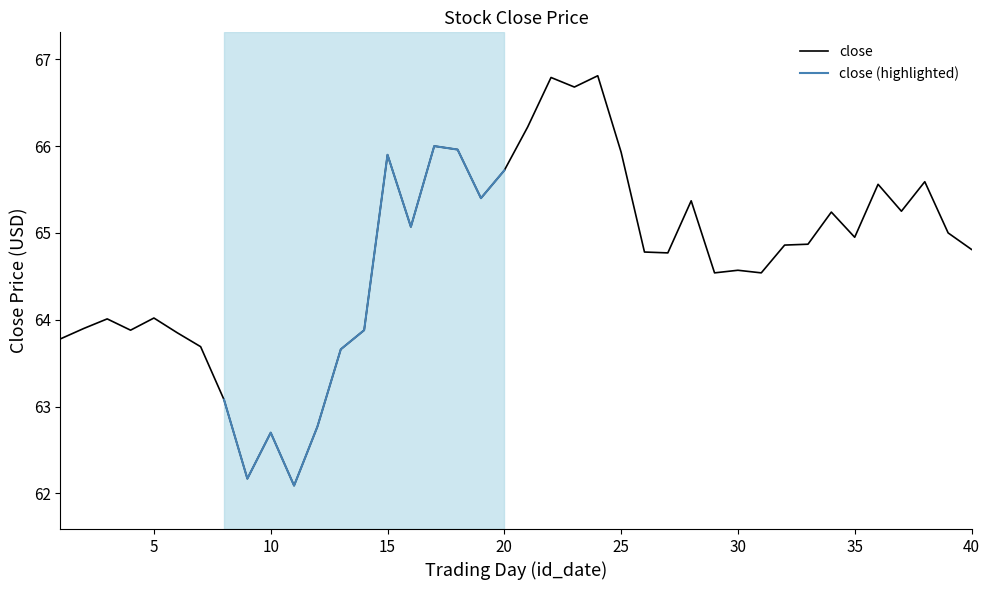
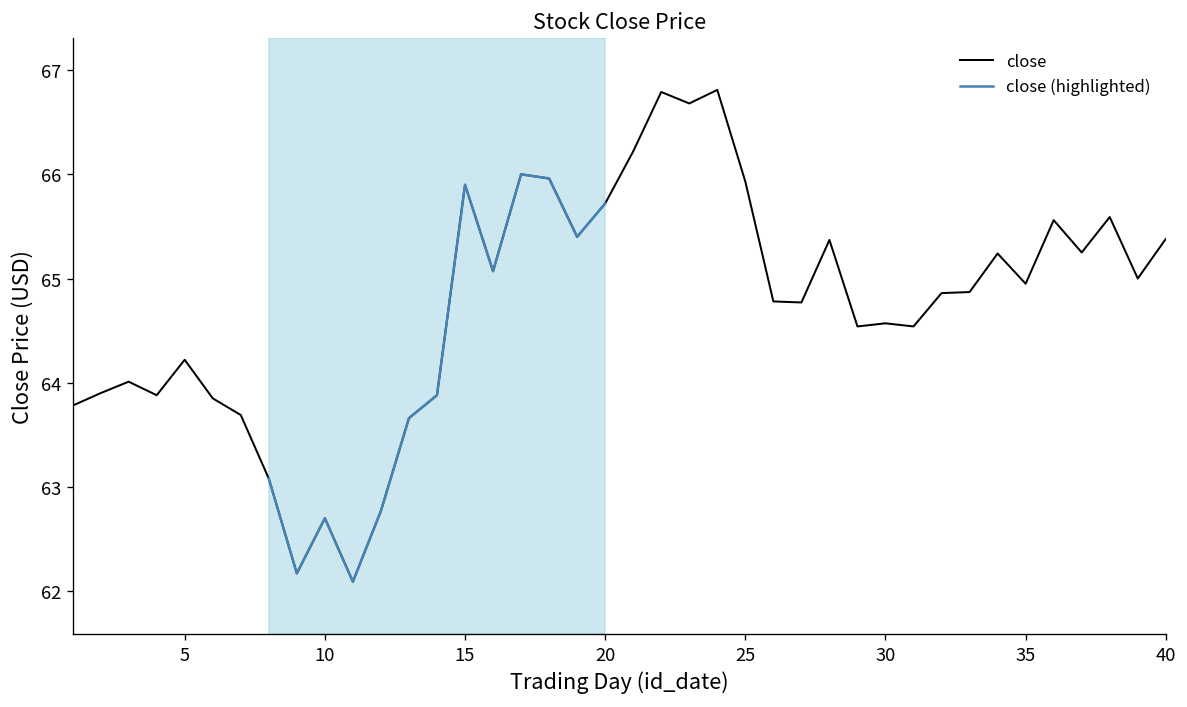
close, 5: 64.0 -> 64.2
close, 40: 64.8 -> 65.4
